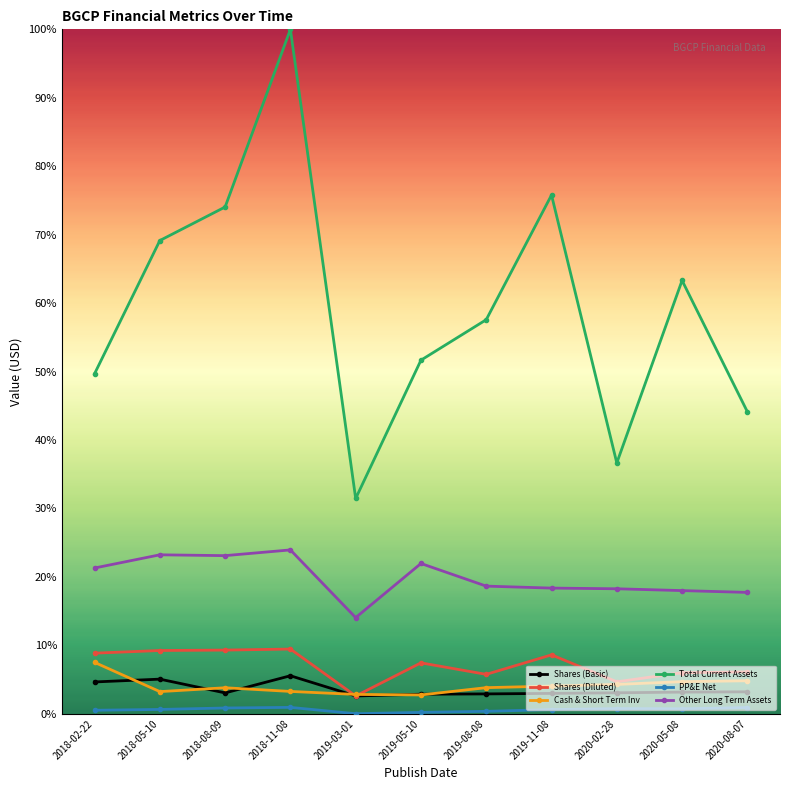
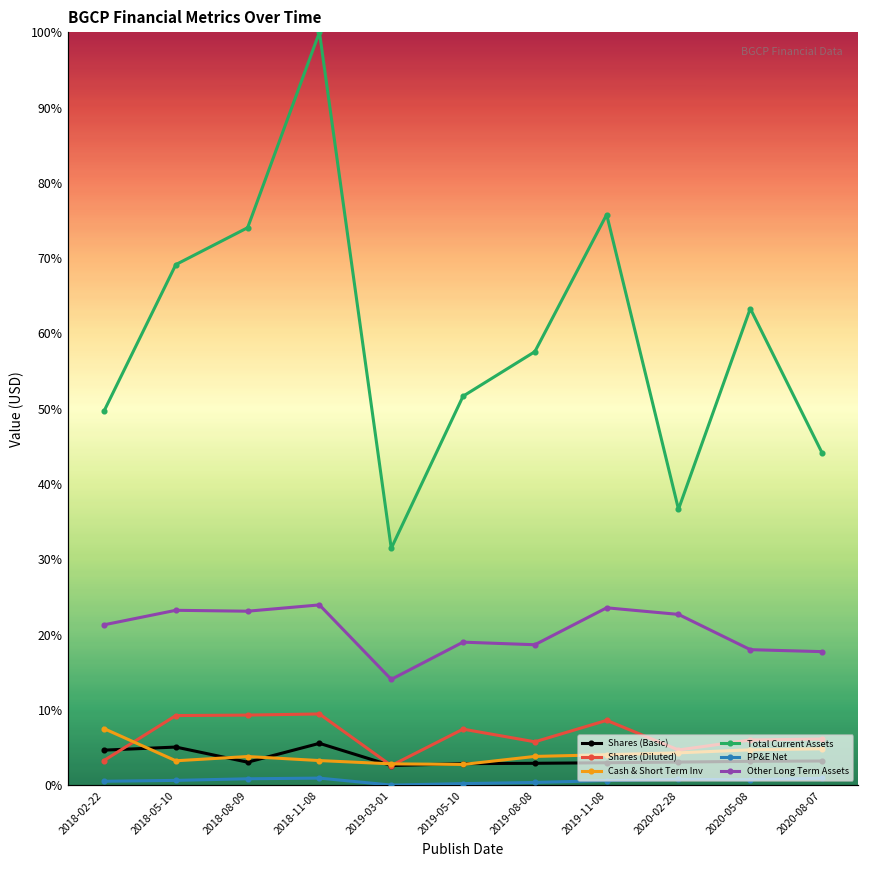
Shares (Diluted), 2018-02-22: 9% -> 3%
Other Long Term Assets, 2019-05-10: 22% -> 19%
Other Long Term Assets, 2019-11-08: 18% -> 24%
Other Long Term Assets, 2020-02-28: 18% -> 23%
